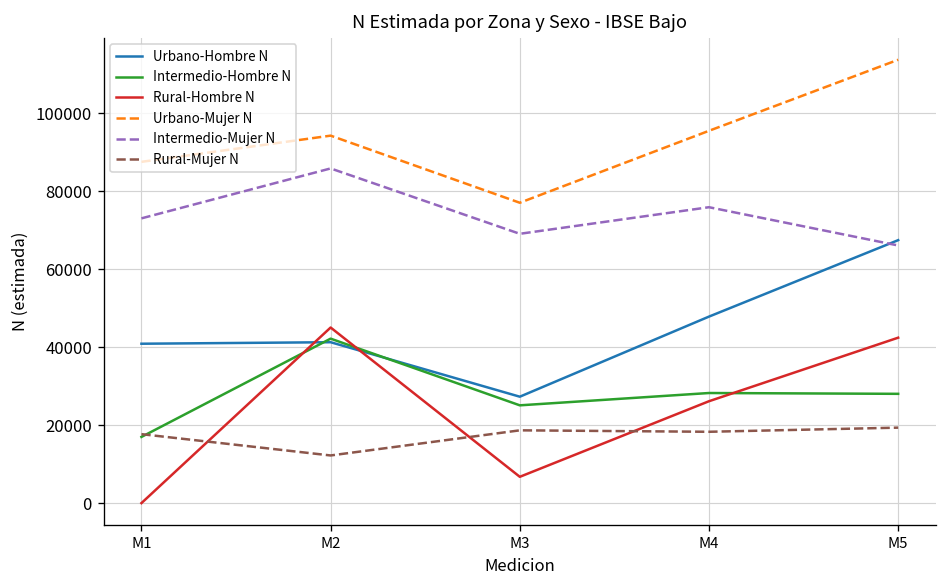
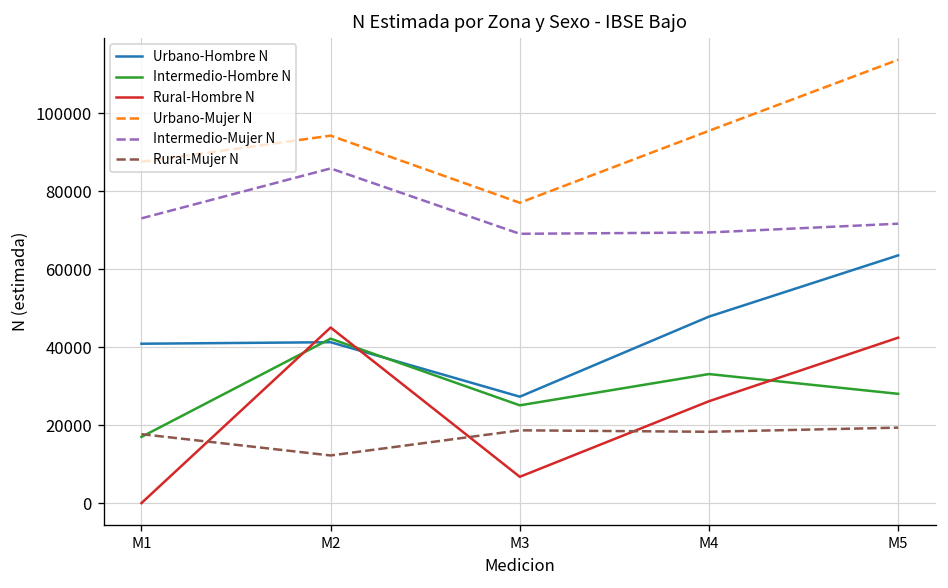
Intermedio-Hombre N, M4: 28000 -> 33000
Intermedio-Mujer N, M4: 76000 -> 69000
Urbano-Hombre N, M5: 67000 -> 64000
Intermedio-Mujer N, M5: 66000 -> 72000
